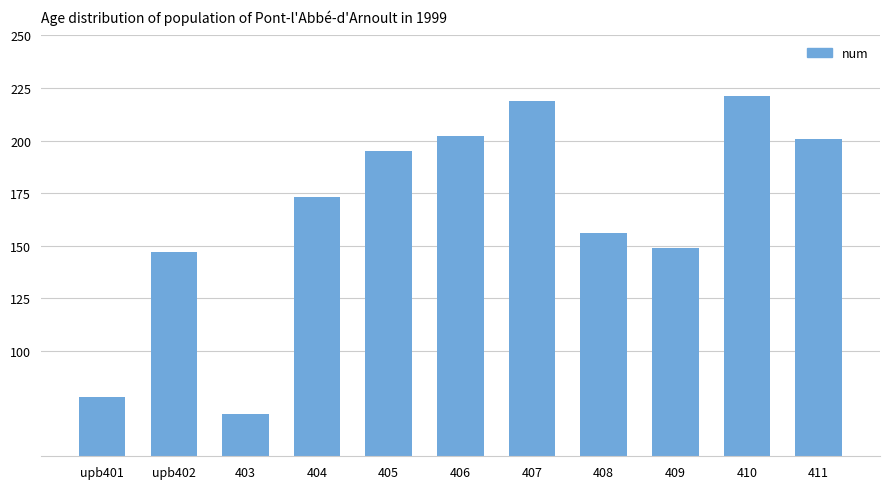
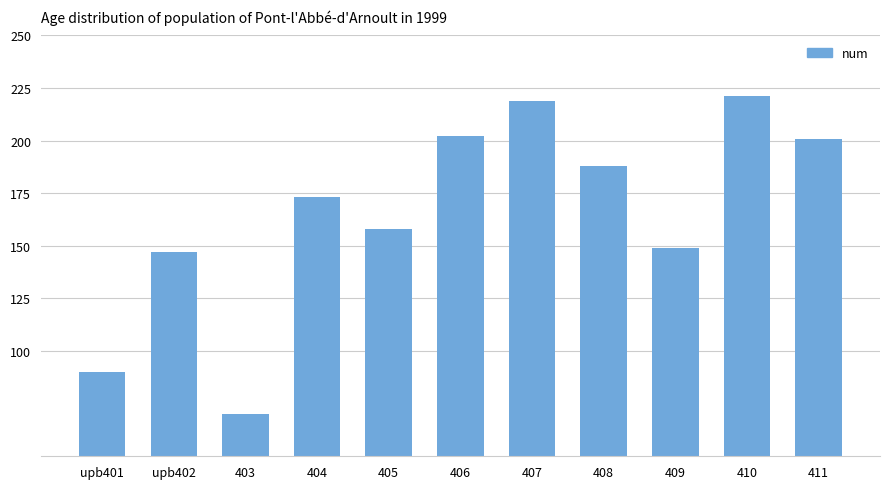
upb401: 78 -> 90
405: 195 -> 158
408: 156 -> 188
